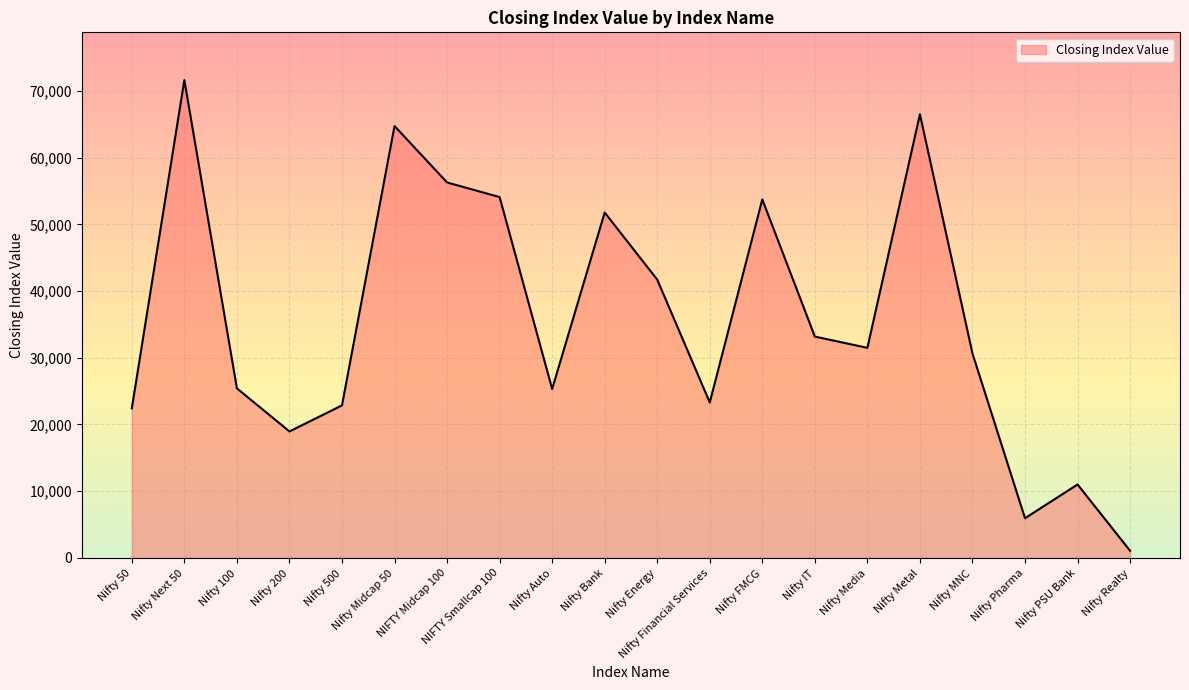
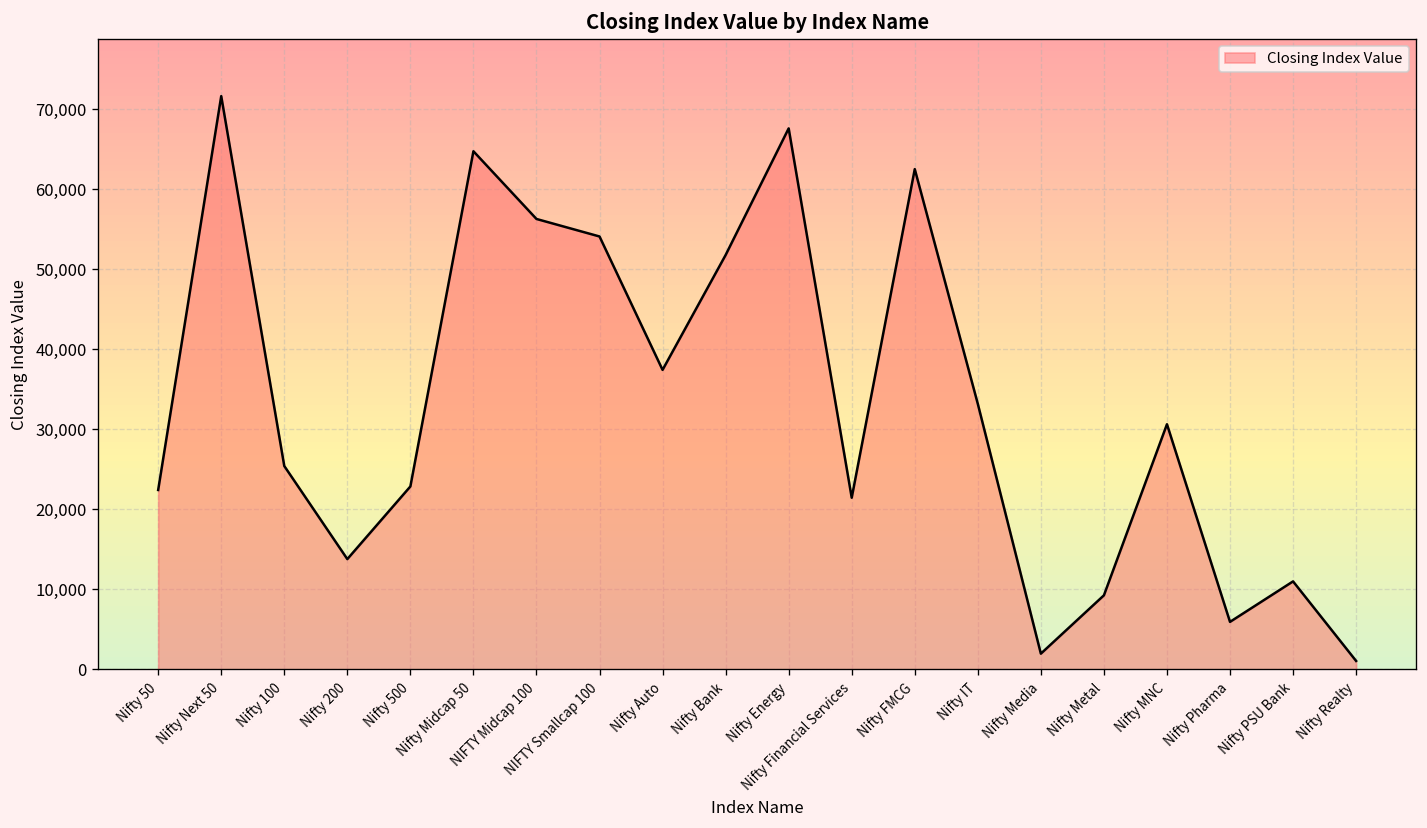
Nifty 200: 19,000 -> 14,000
Nifty Auto: 25,000 -> 37,000
Nifty Energy: 42,000 -> 68,000
Nifty Financial Services: 23,000 -> 21,000
Nifty FMCG: 54,000 -> 63,000
Nifty Media: 31,000 -> 2,000
Nifty Metal: 67,000 -> 9,000
